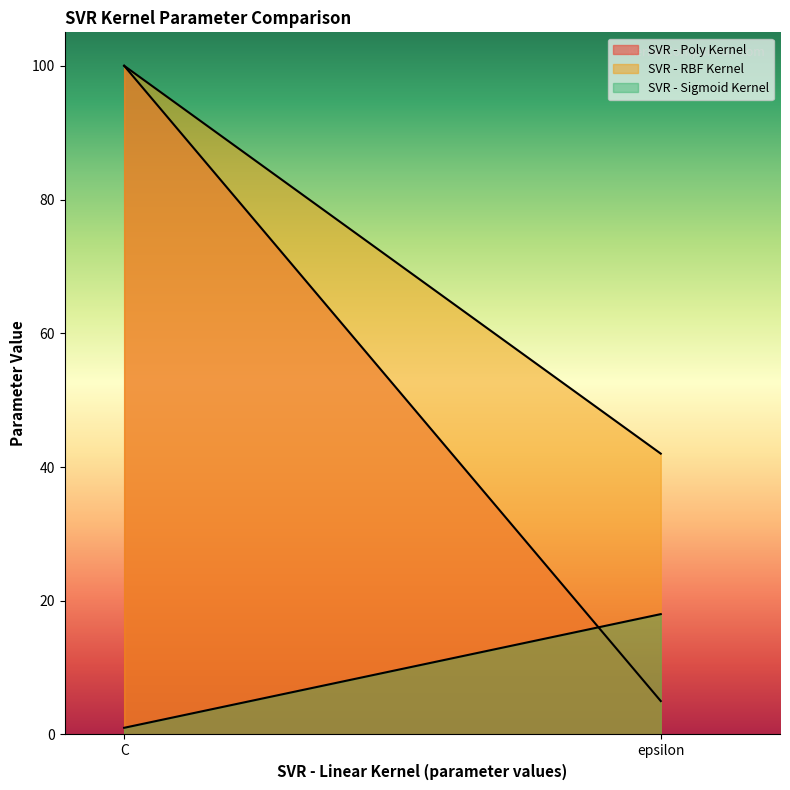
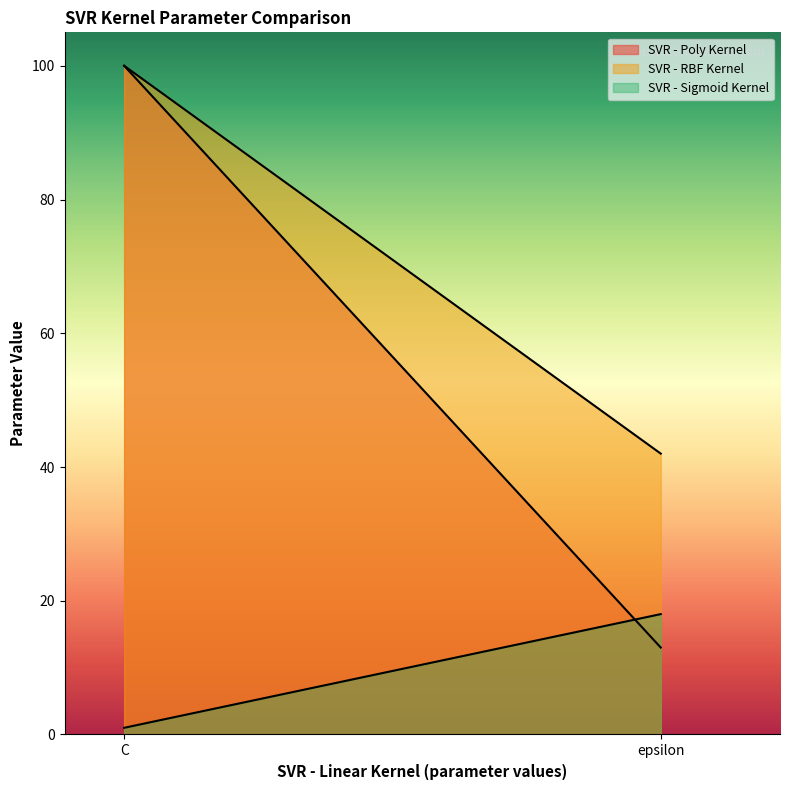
SVR - Poly Kernel, epsilon: 5 -> 13
